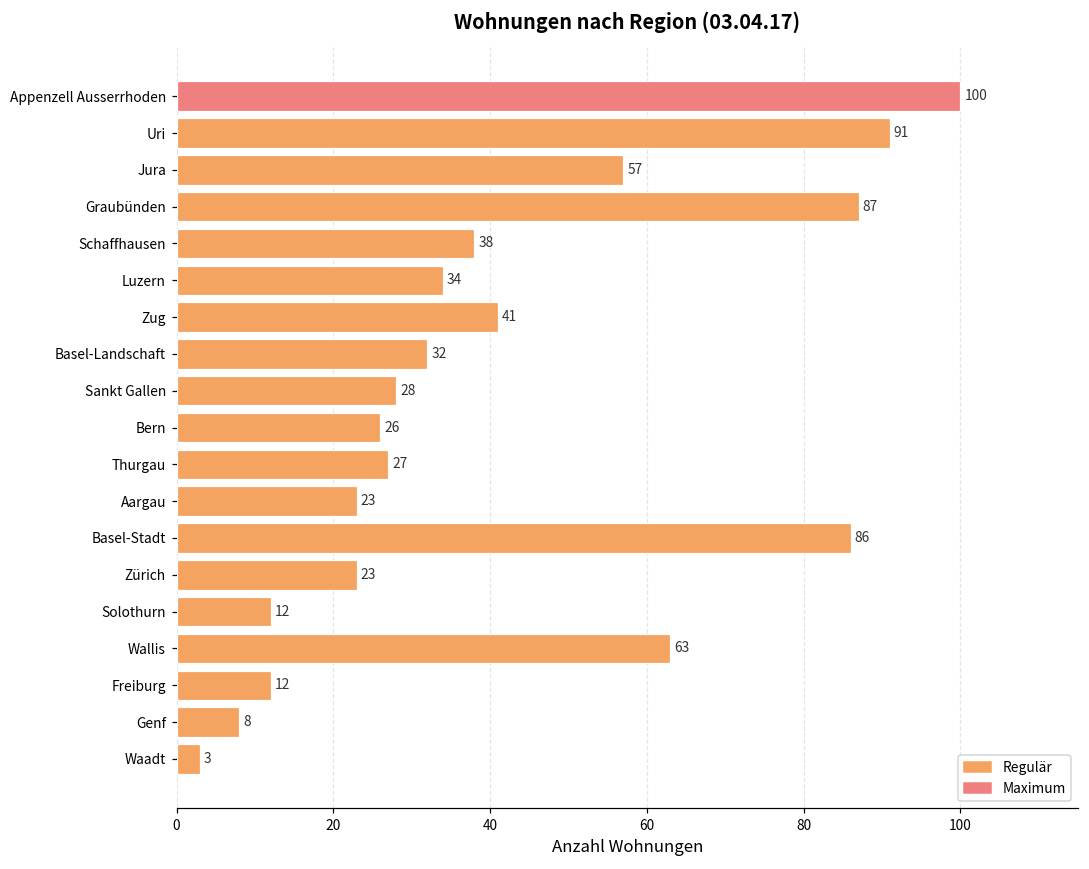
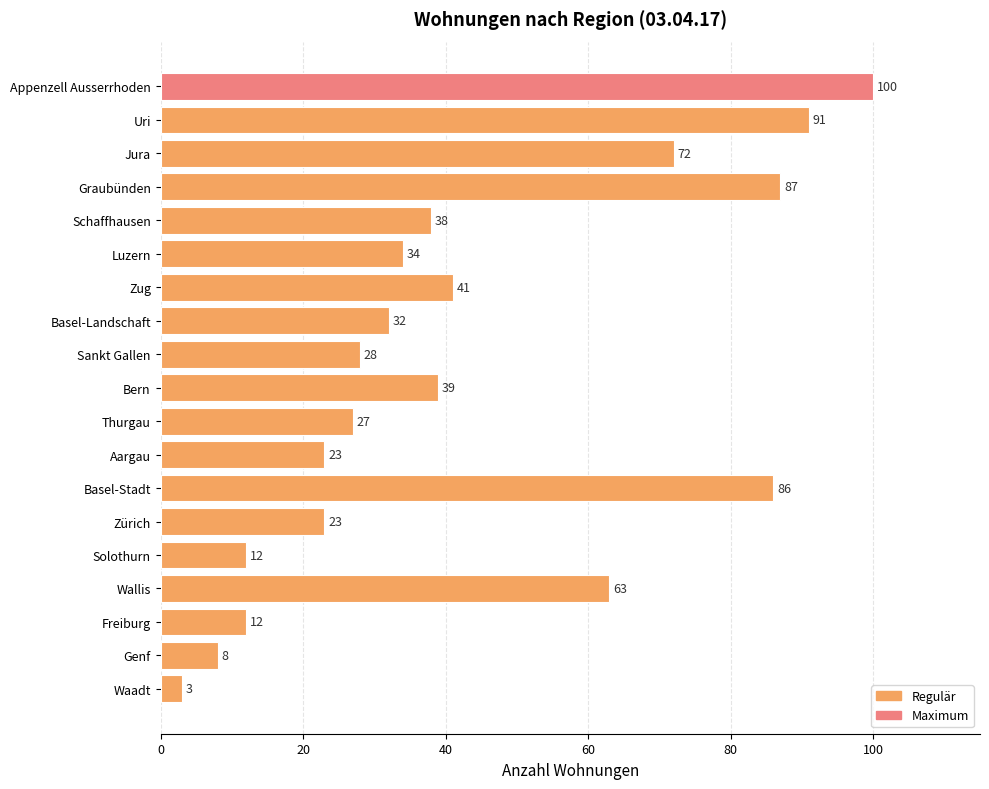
Jura: 57 -> 72
Bern: 26 -> 39
